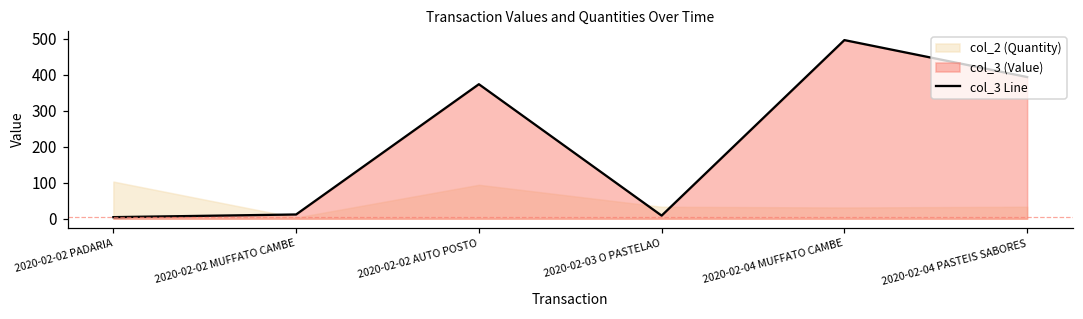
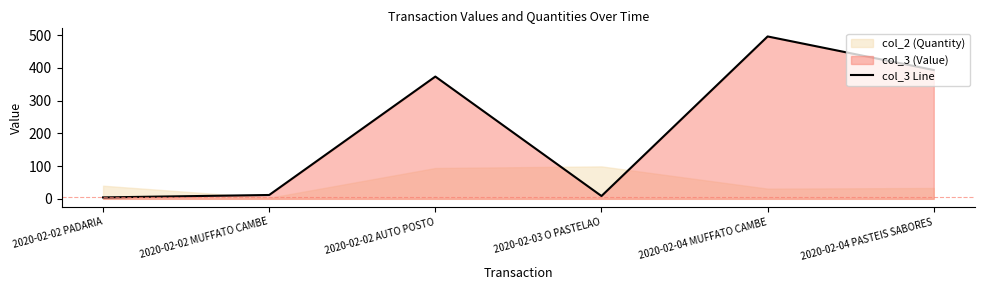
col_2 (Quantity), 2020-02-02 PADARIA: 100 -> 40
col_2 (Quantity), 2020-02-03 O PASTELAO: 30 -> 100
